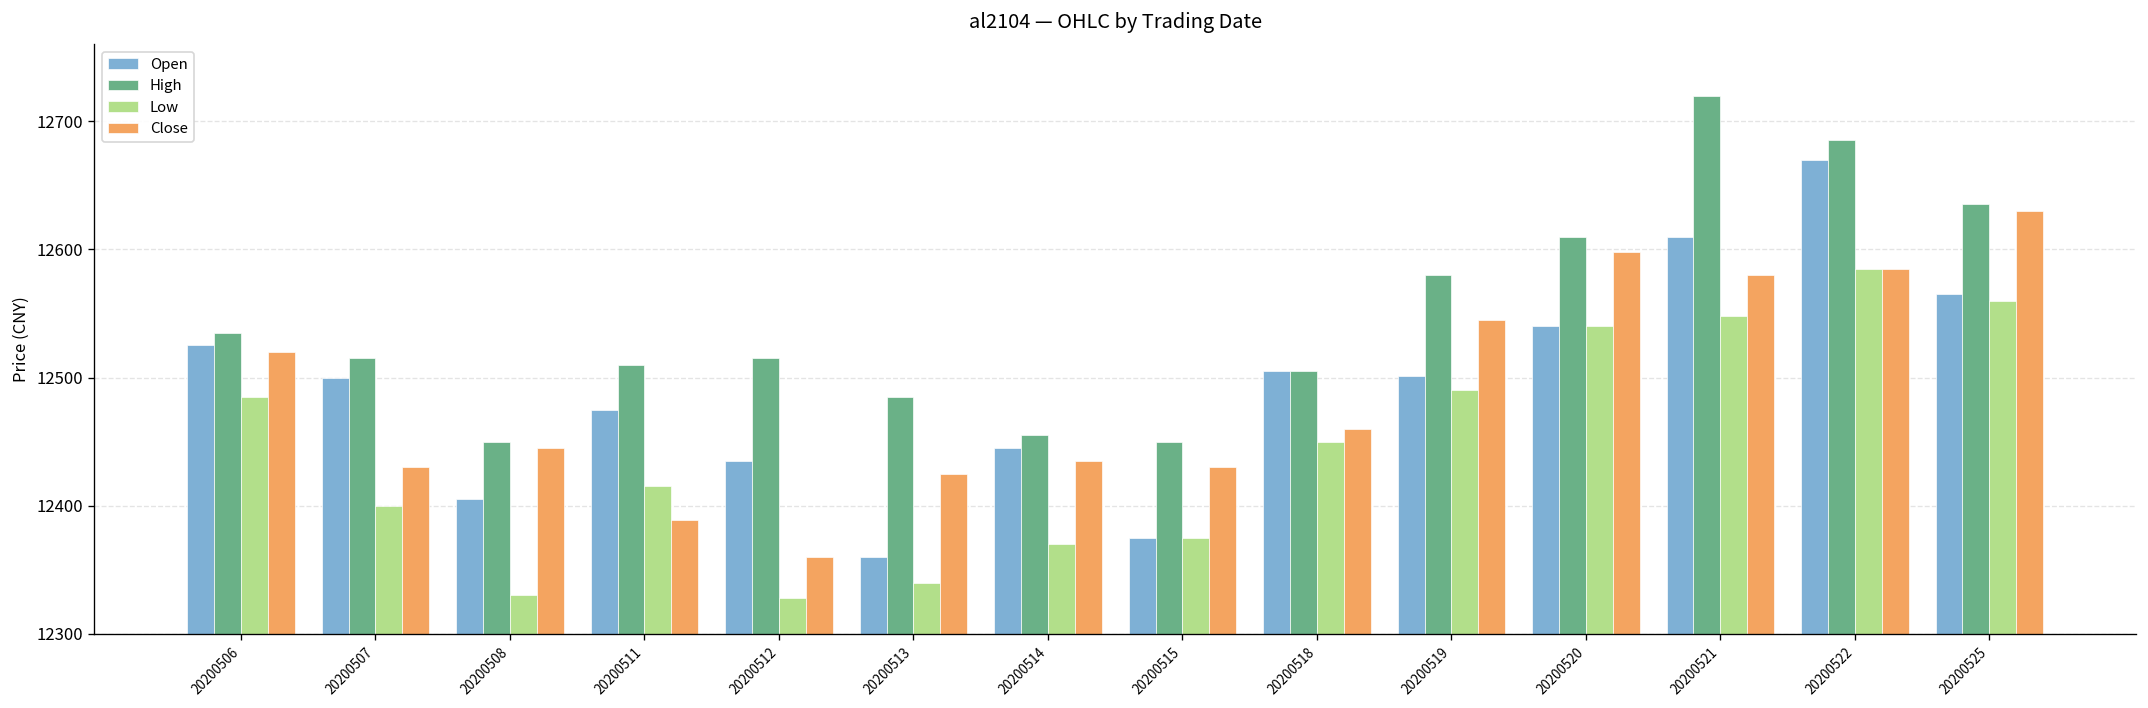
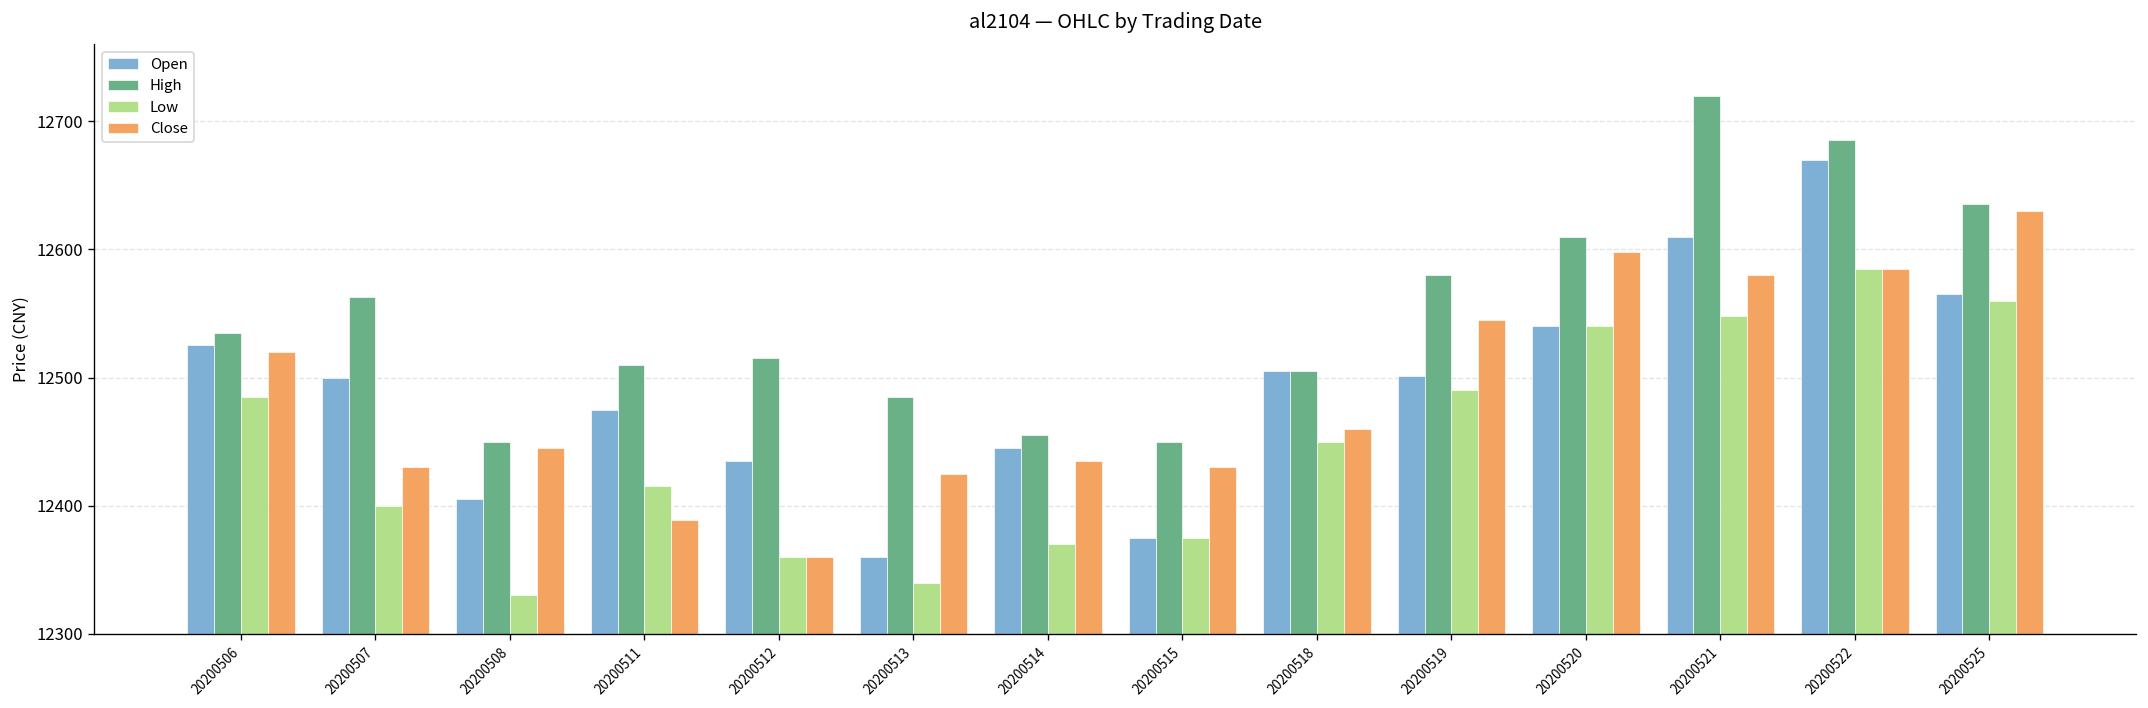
High, 20200507: 12515 -> 12563
Low, 20200512: 12328 -> 12360
